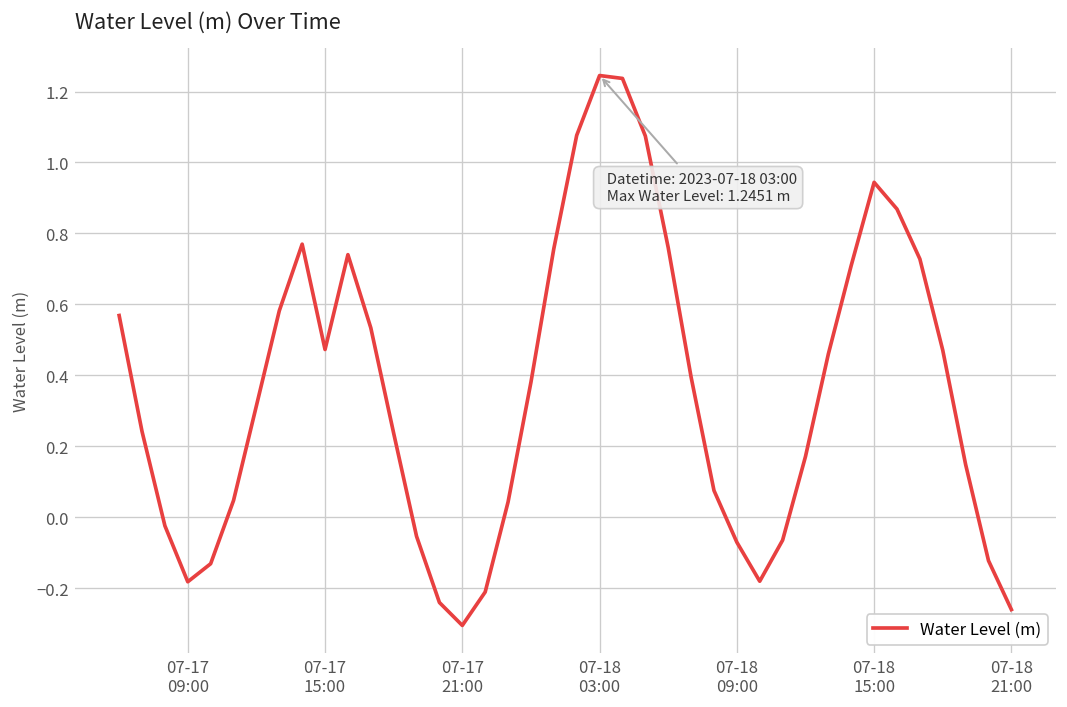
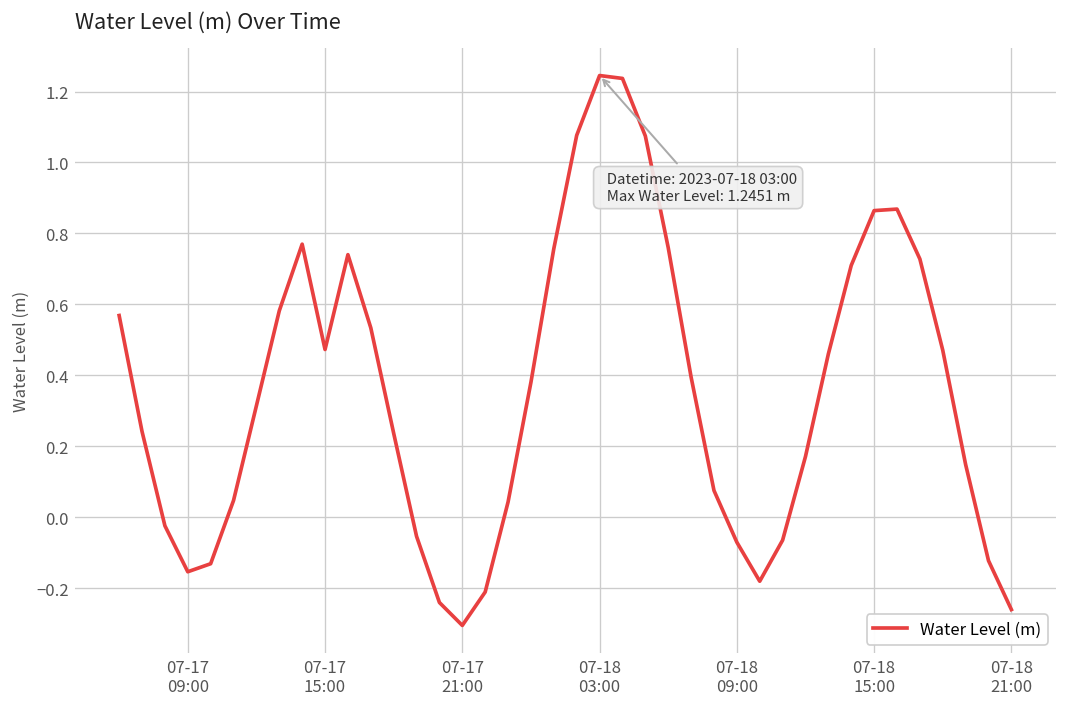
07-17 09:00: -0.18 -> -0.15
07-18 15:00: 0.94 -> 0.86
